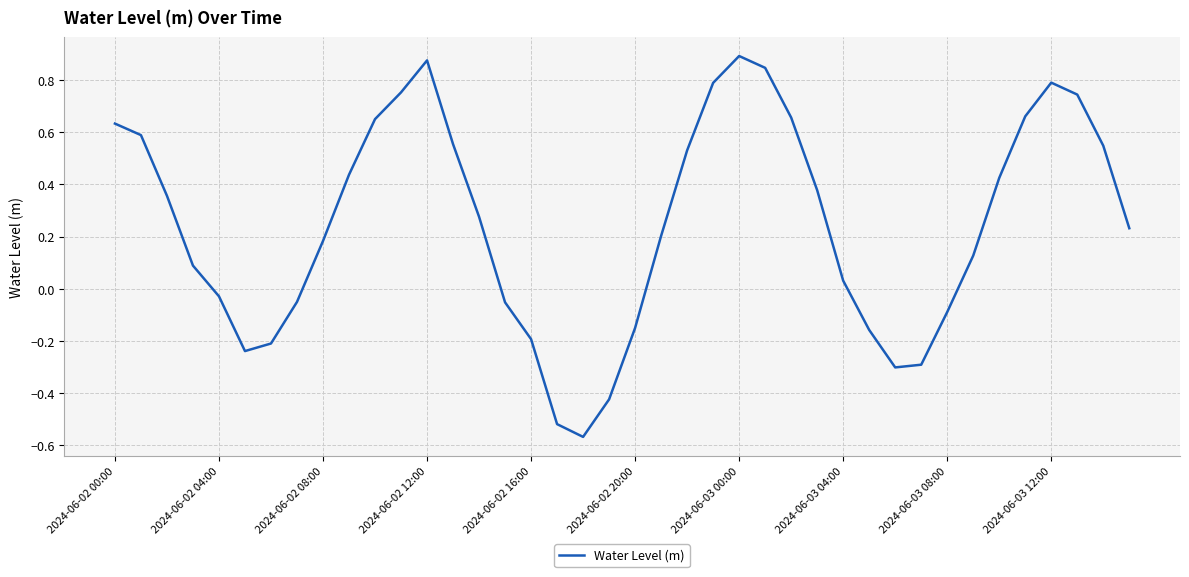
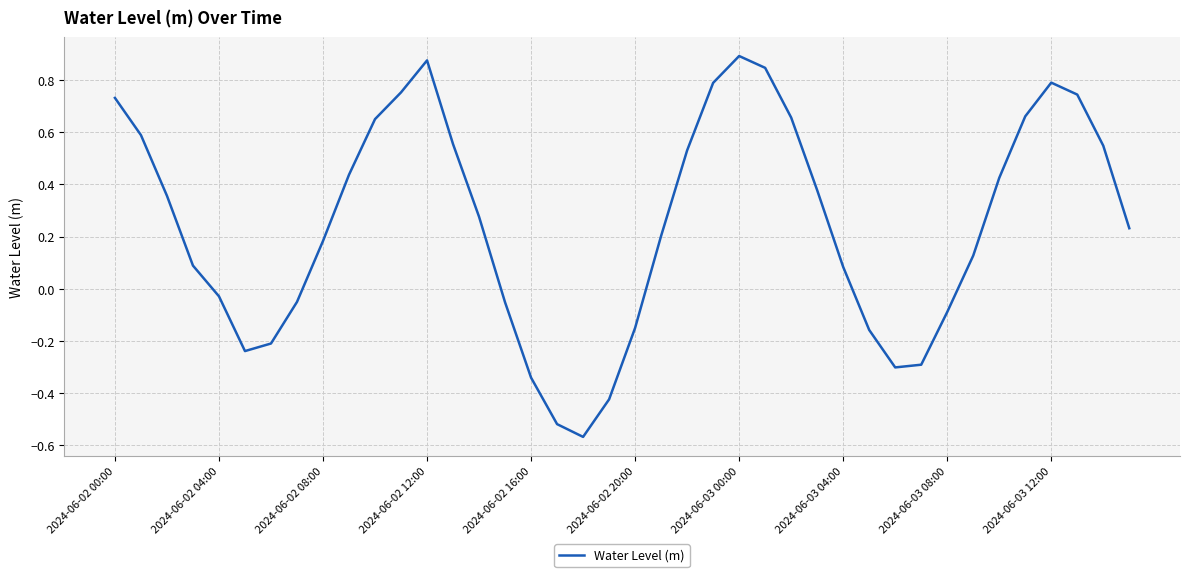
2024-06-02 00:00: 0.63 -> 0.73
2024-06-02 16:00: -0.19 -> -0.34
2024-06-03 04:00: 0.03 -> 0.08
